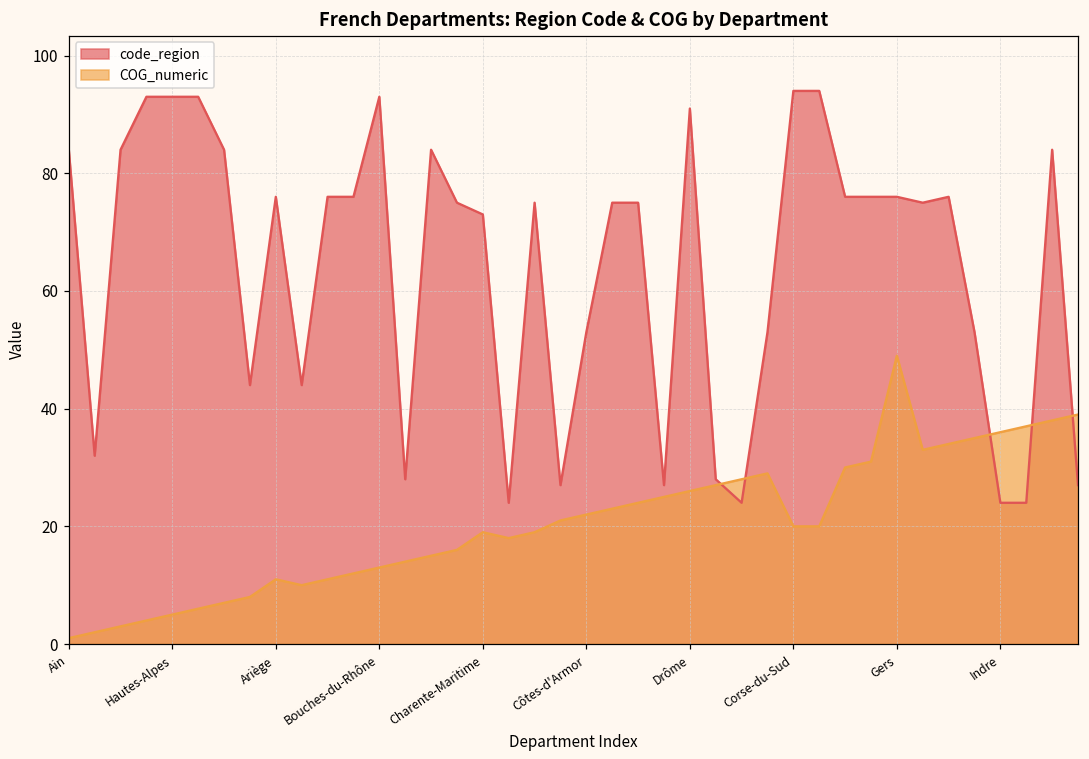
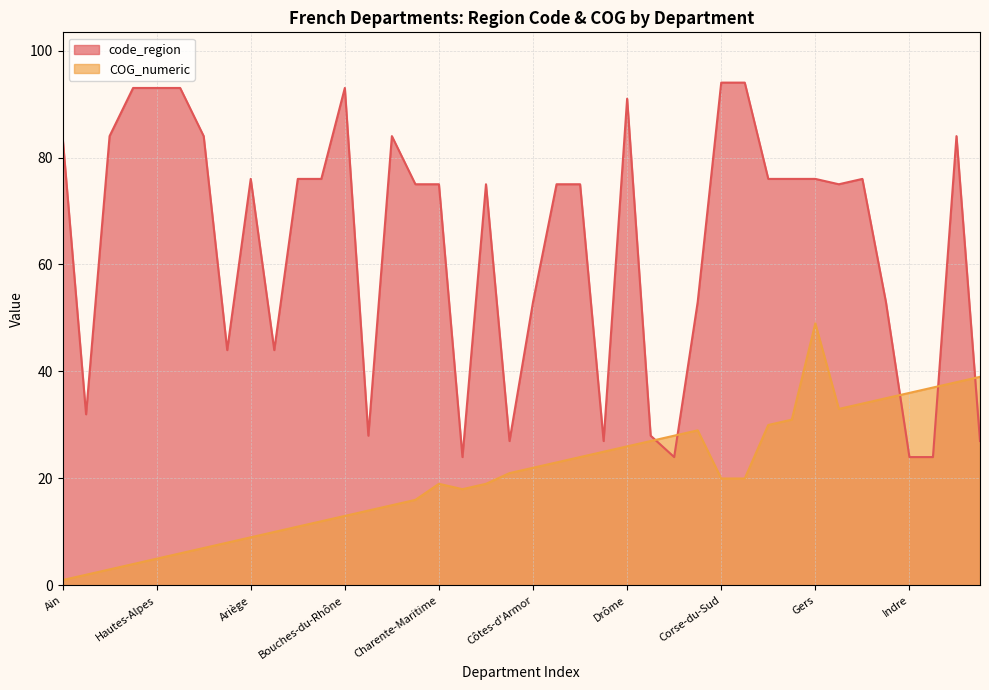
COG_numeric, Ariège: 11 -> 9
code_region, Charente-Maritime: 73 -> 75
